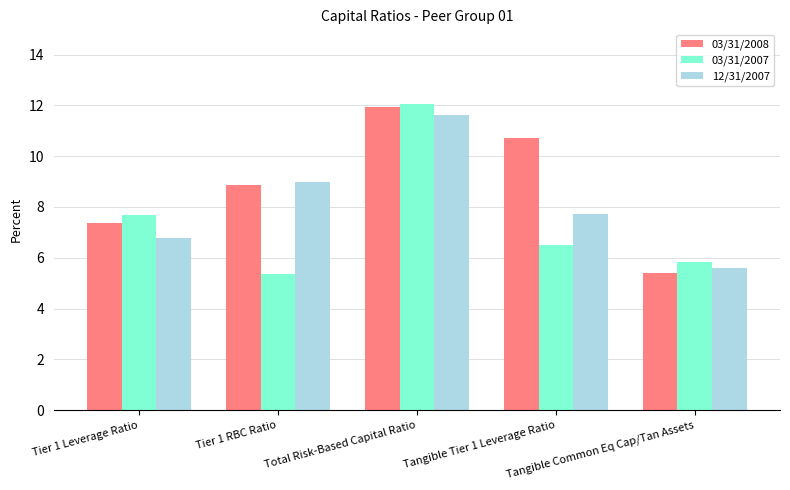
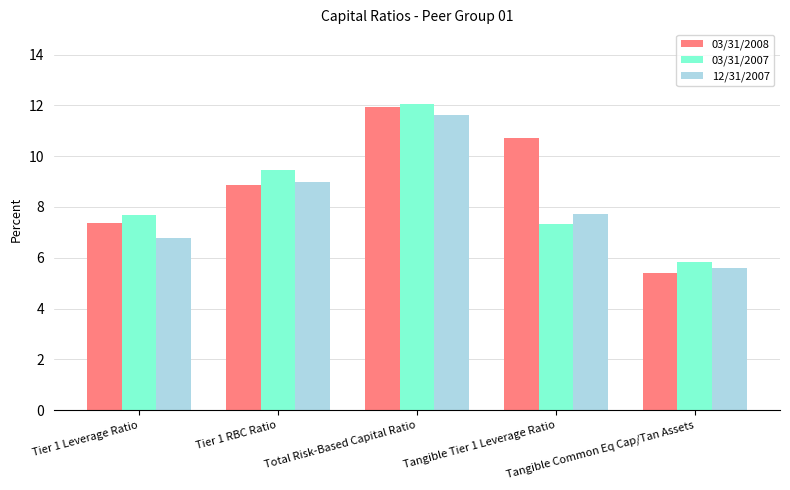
03/31/2007, Tier 1 RBC Ratio: 5.4 -> 9.5
03/31/2007, Tangible Tier 1 Leverage Ratio: 6.5 -> 7.3
